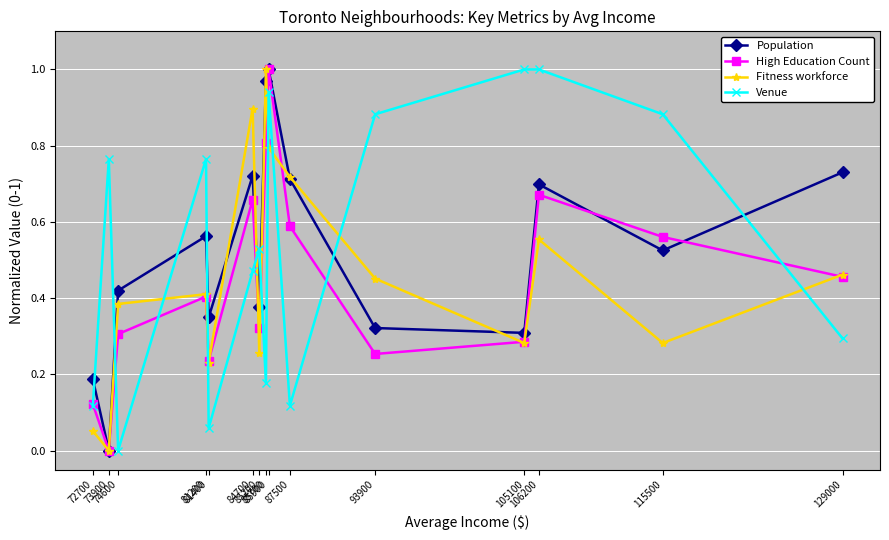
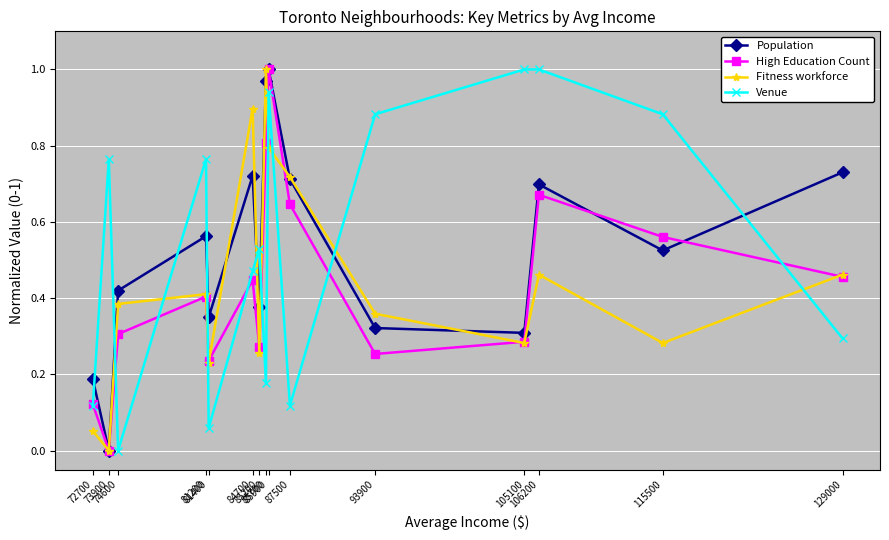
High Education Count, 84700: 0.66 -> 0.45
High Education Count, 85200: 0.32 -> 0.27
High Education Count, 87500: 0.59 -> 0.65
Fitness workforce, 93900: 0.45 -> 0.36
Fitness workforce, 106200: 0.55 -> 0.46
